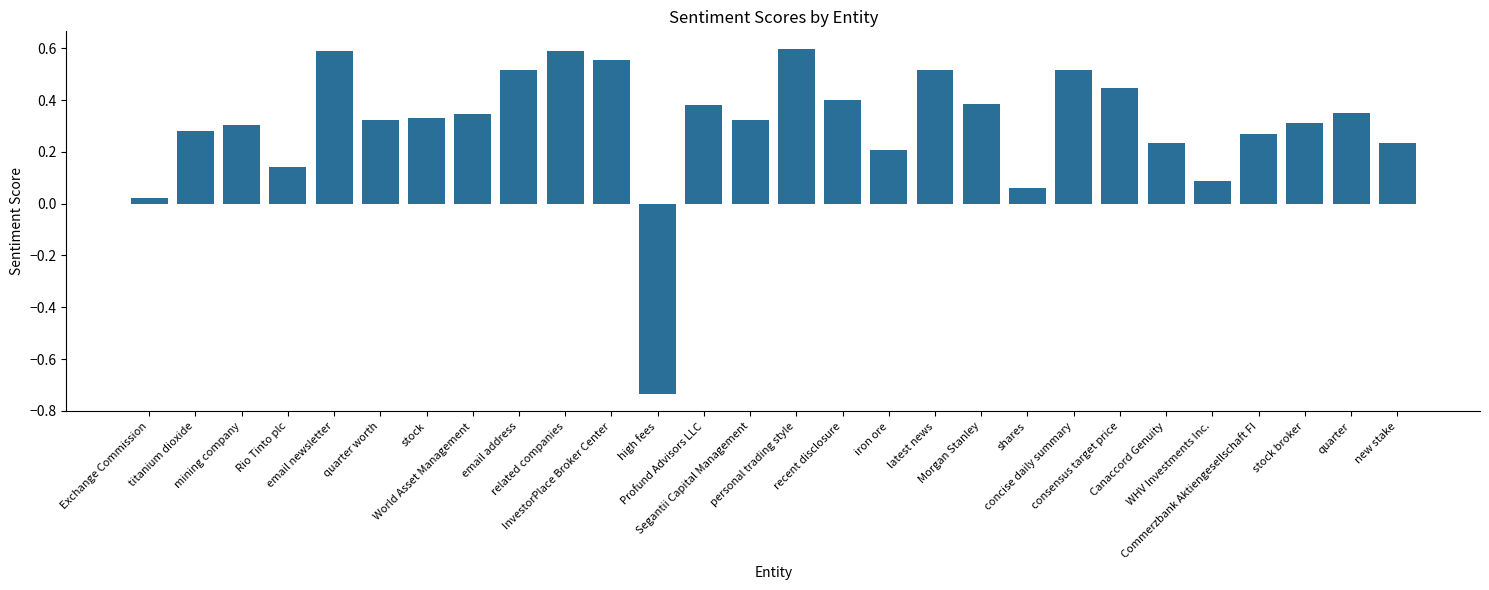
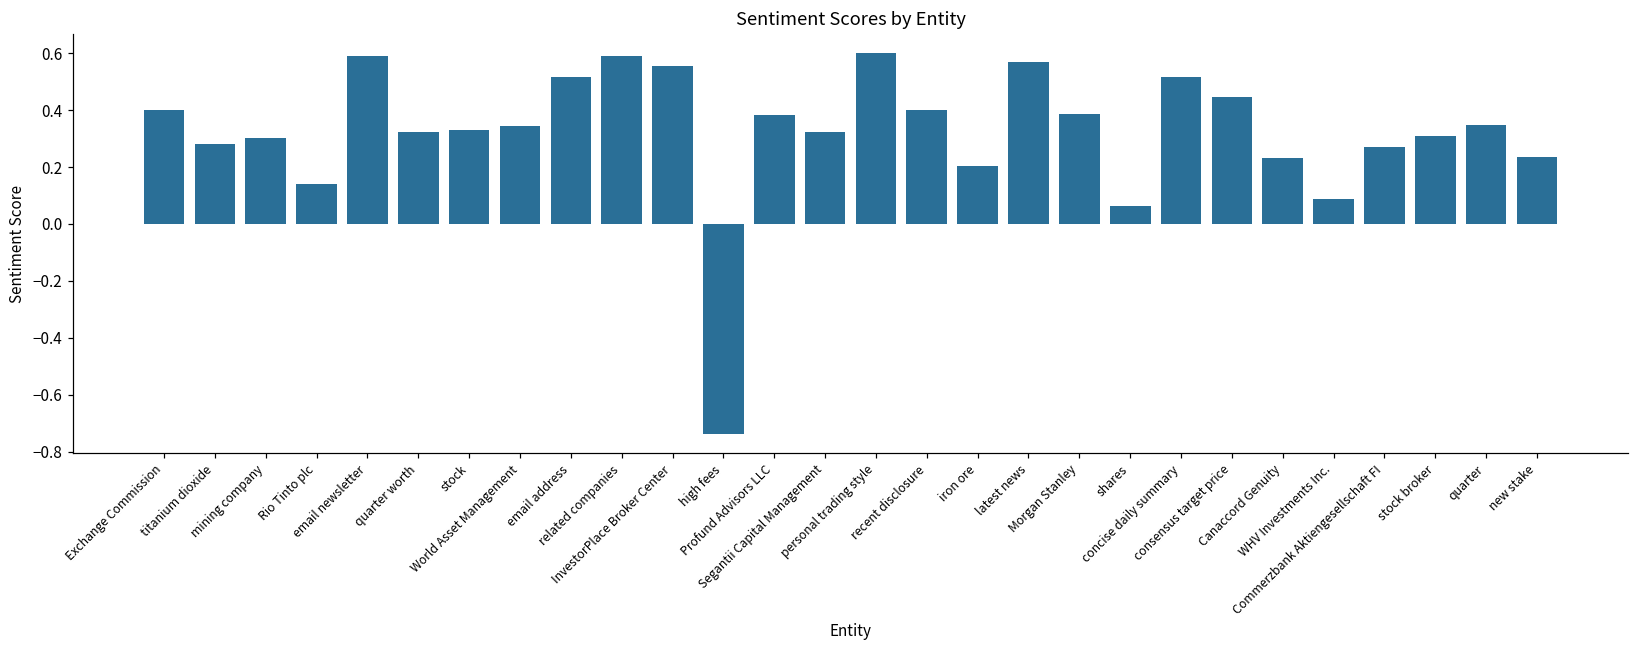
Exchange Commission: 0.02 -> 0.40
latest news: 0.52 -> 0.57
